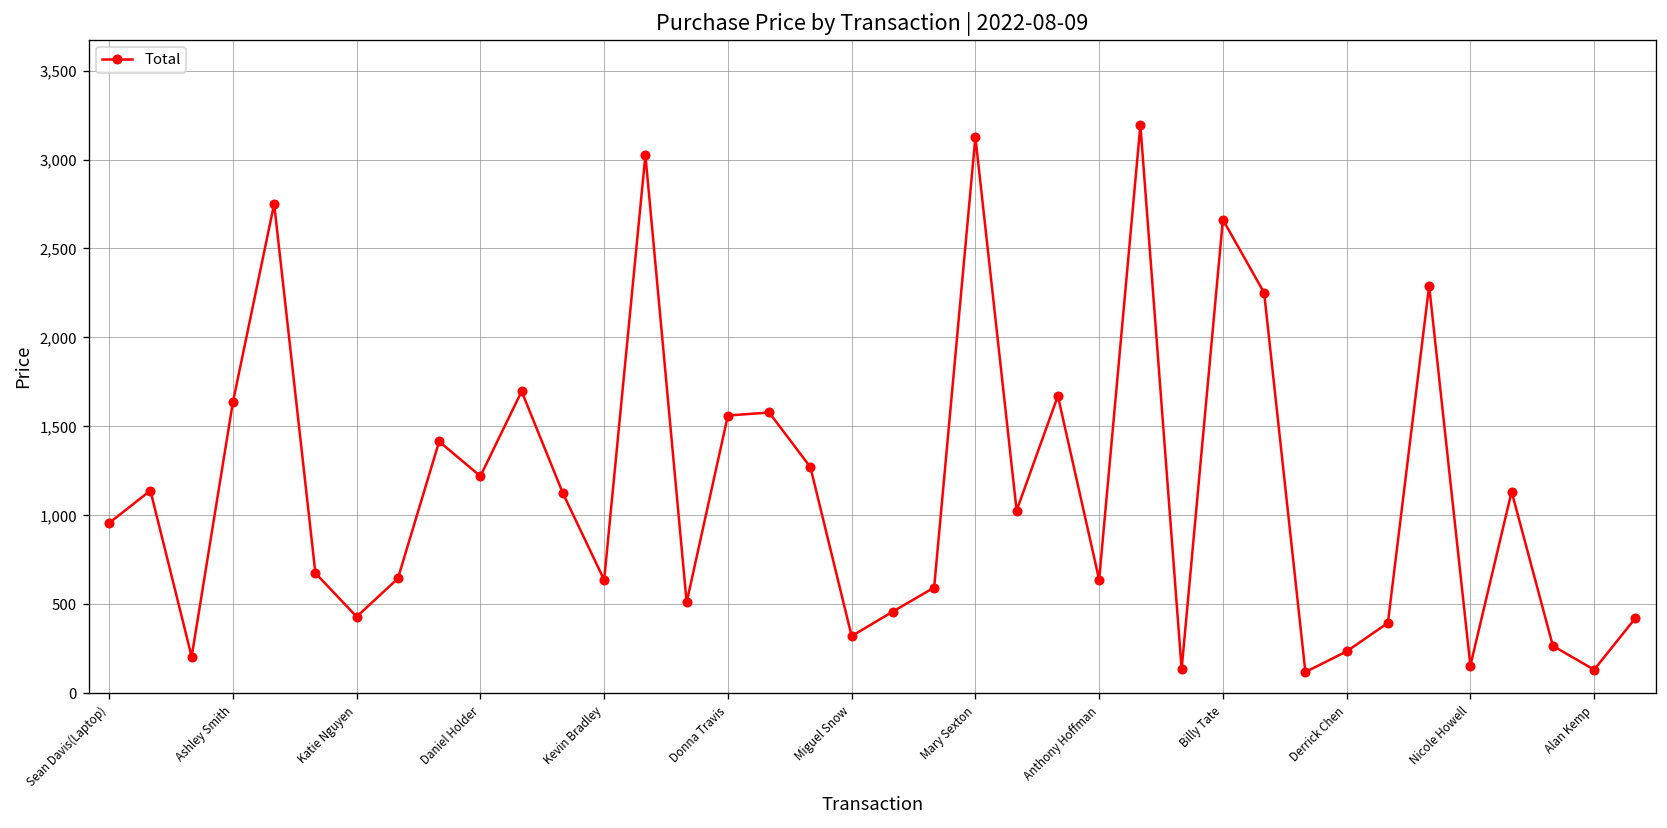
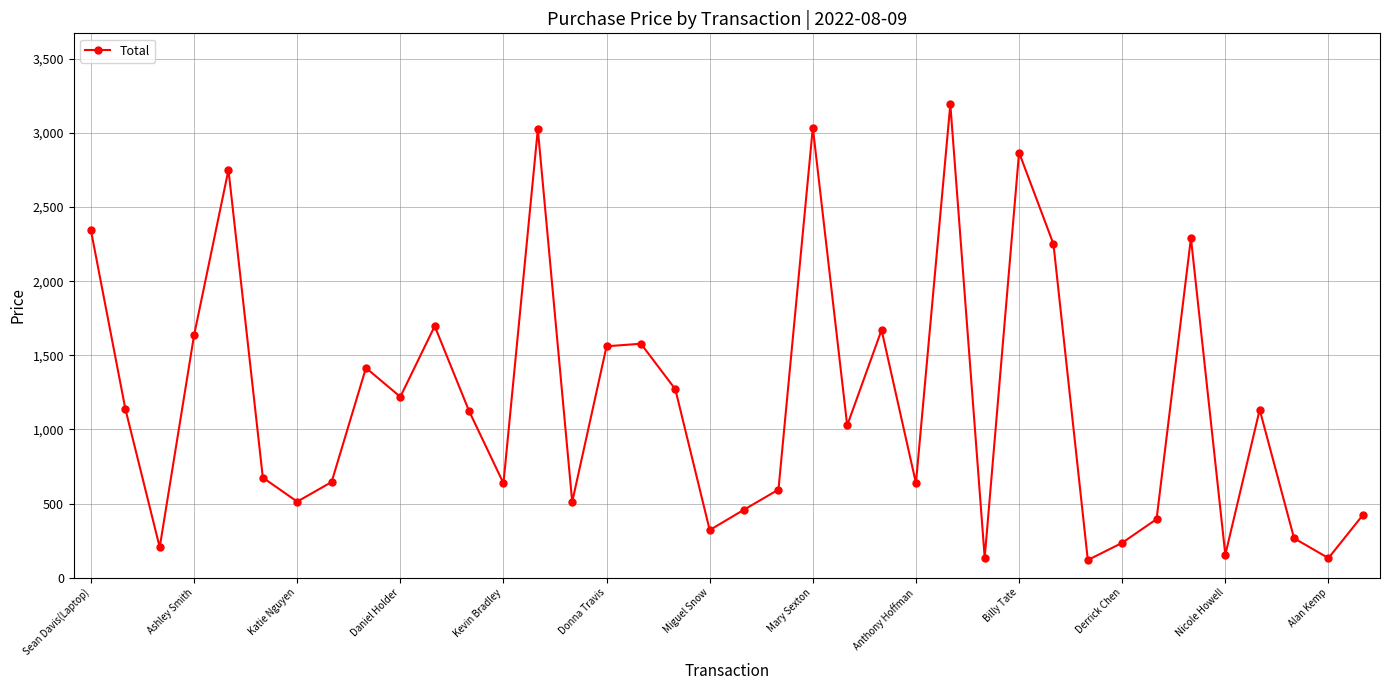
Sean Davis(Laptop): 960 -> 2,340
Katie Nguyen: 430 -> 510
Mary Sexton: 3,130 -> 3,040
Billy Tate: 2,660 -> 2,870
